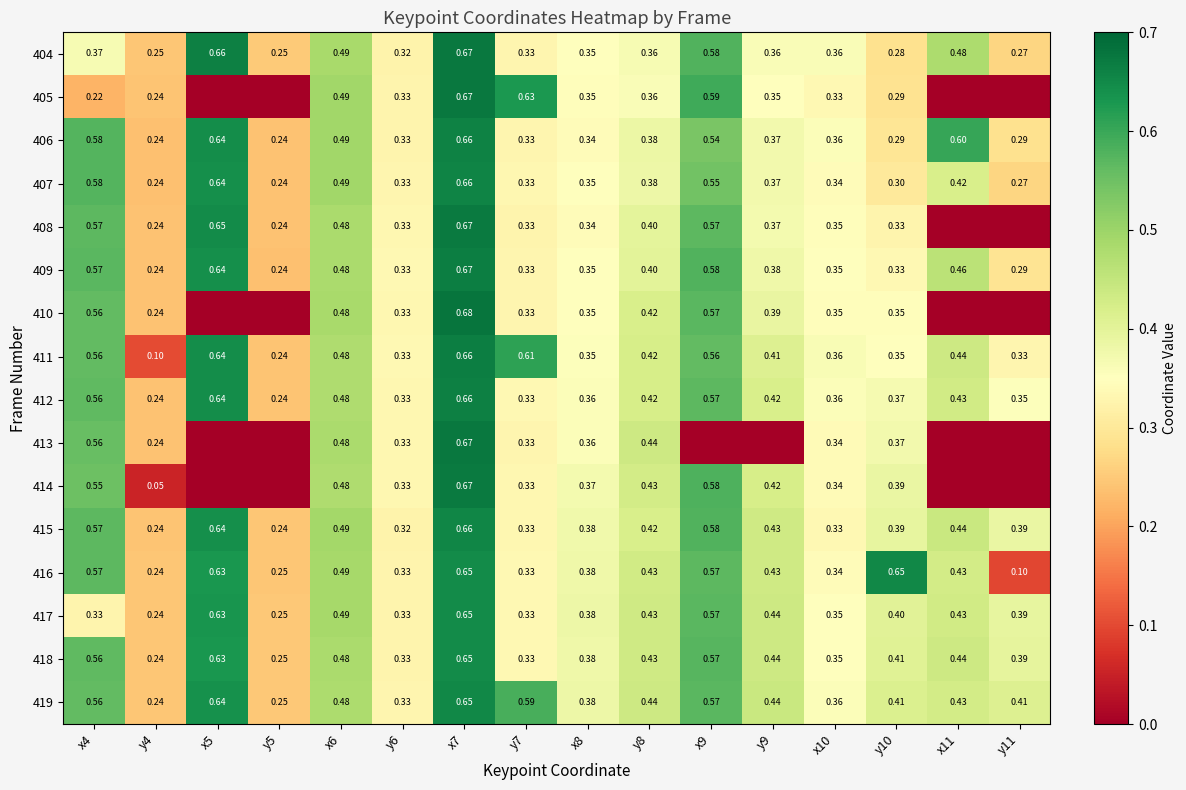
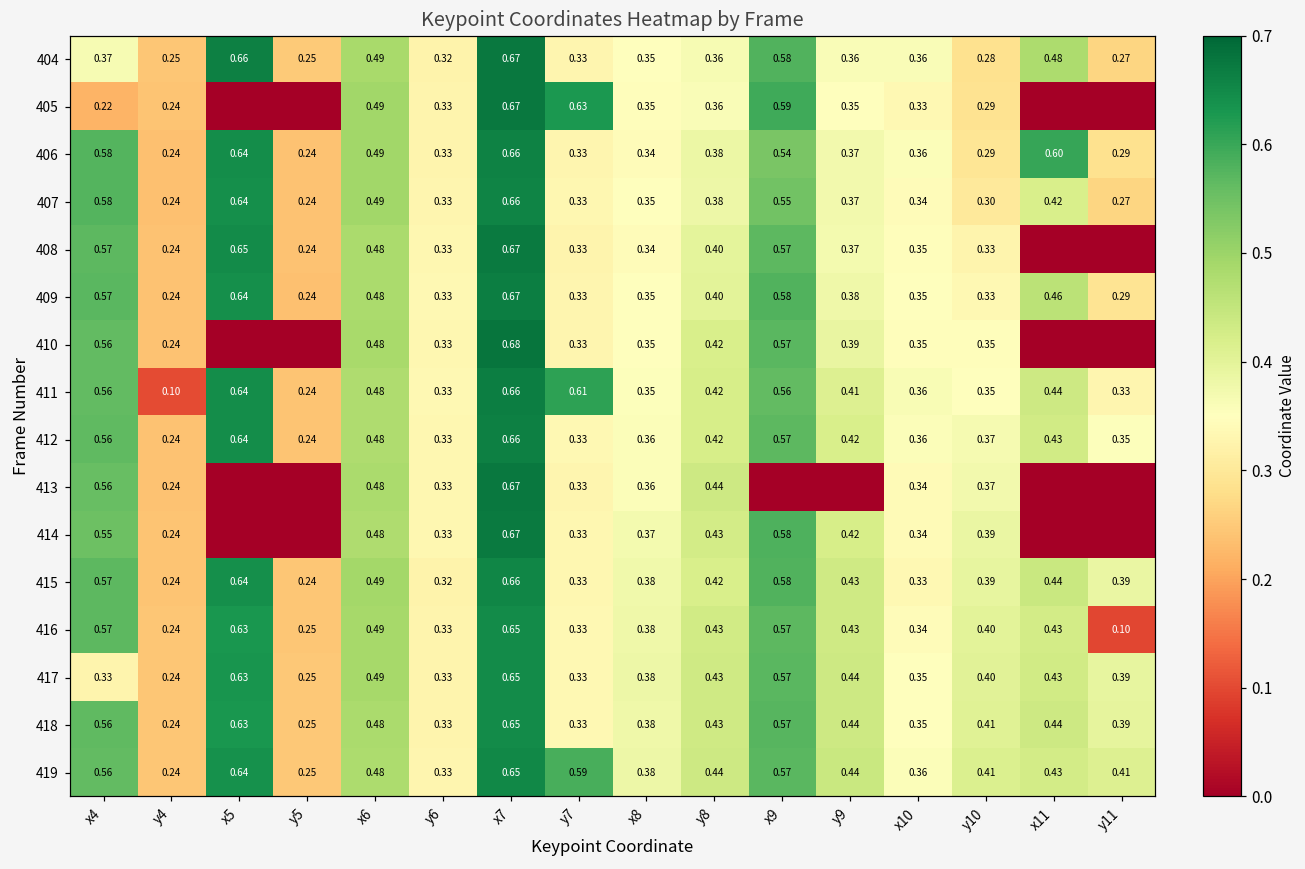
414, y4: 0.05 -> 0.24
416, y10: 0.65 -> 0.40
